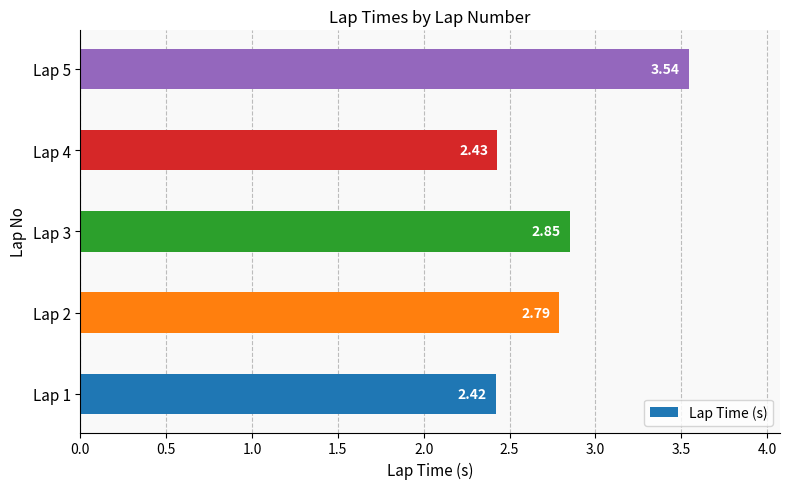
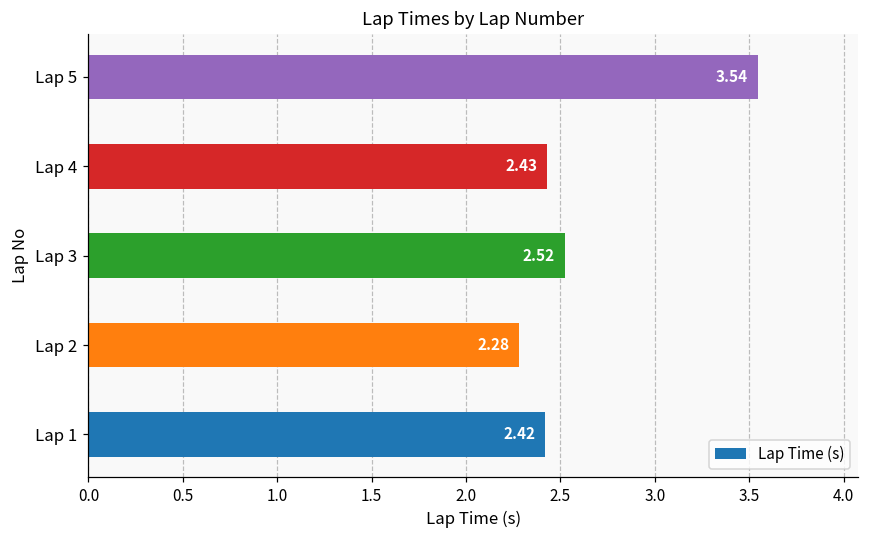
Lap 3: 2.85 -> 2.52
Lap 2: 2.79 -> 2.28
